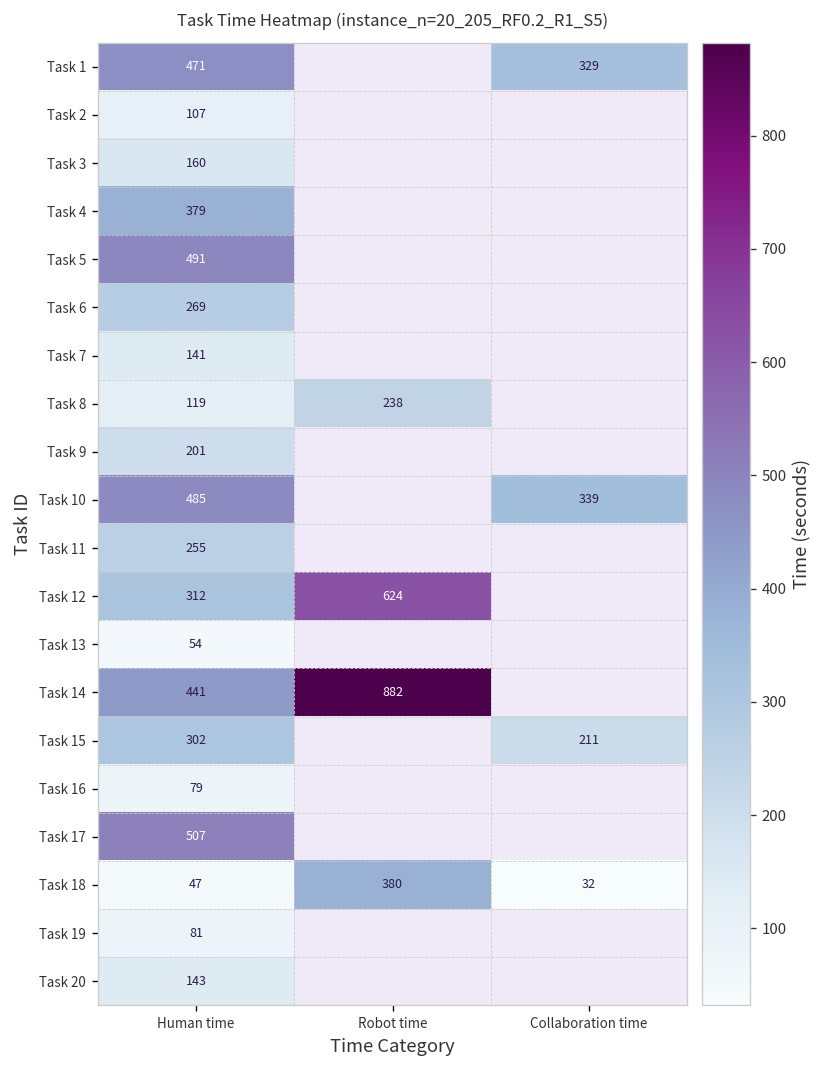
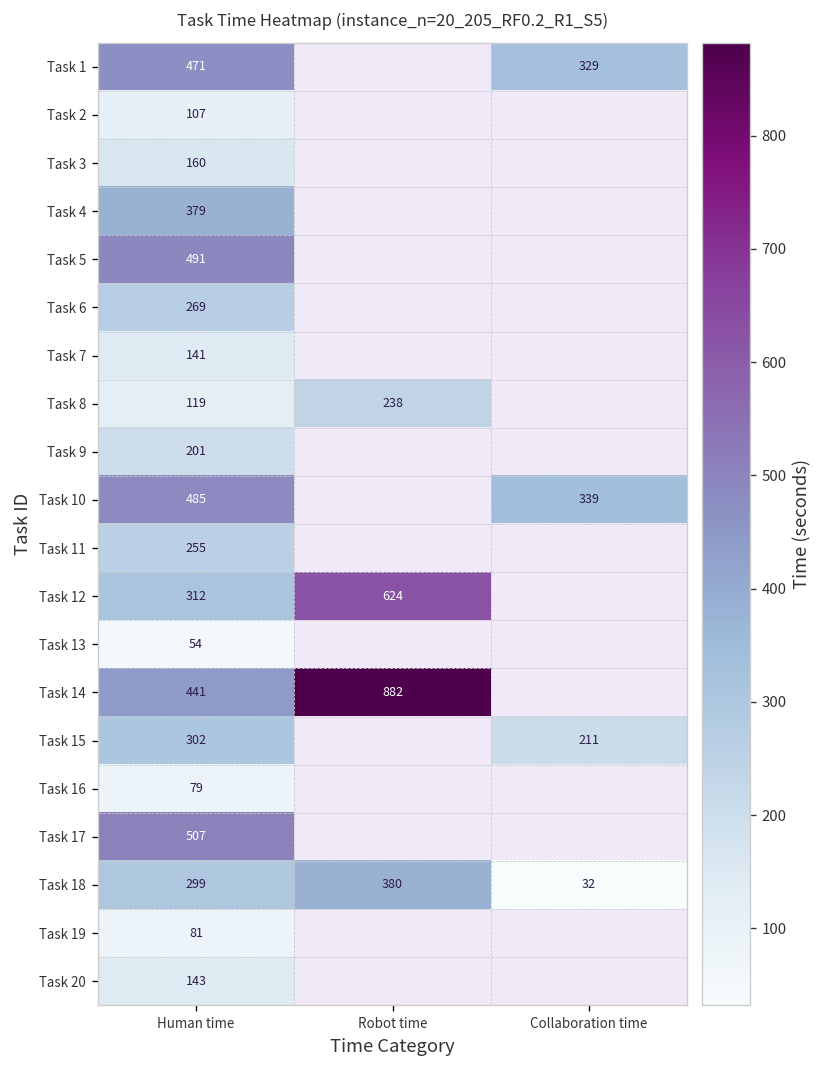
Task 18, Human time: 47 -> 299
